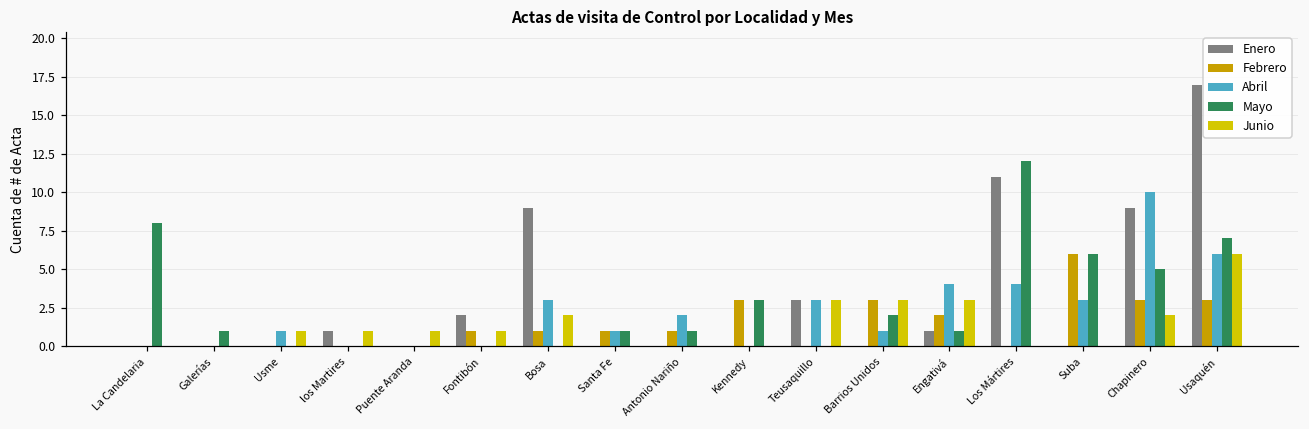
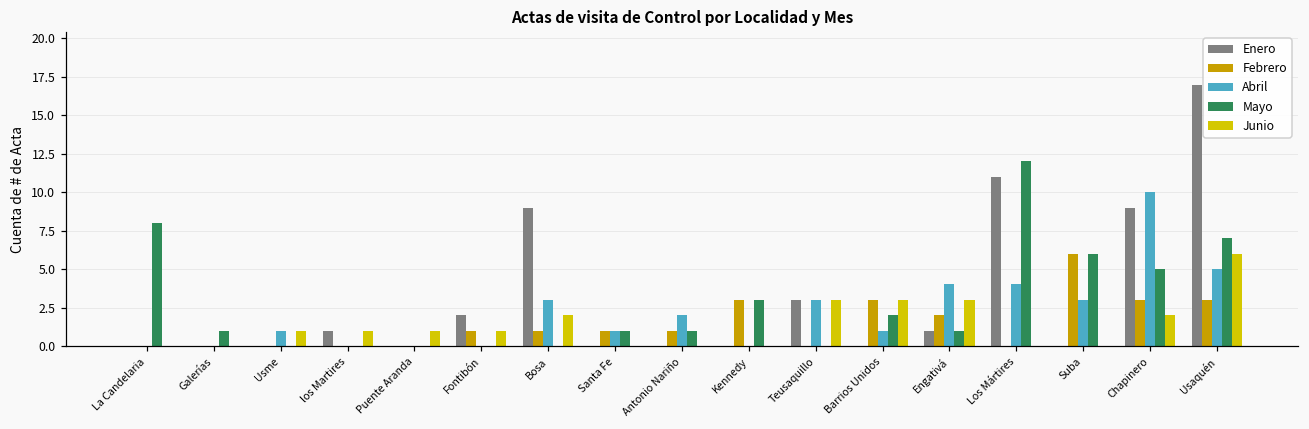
Abril, Usaquén: 6 -> 5
